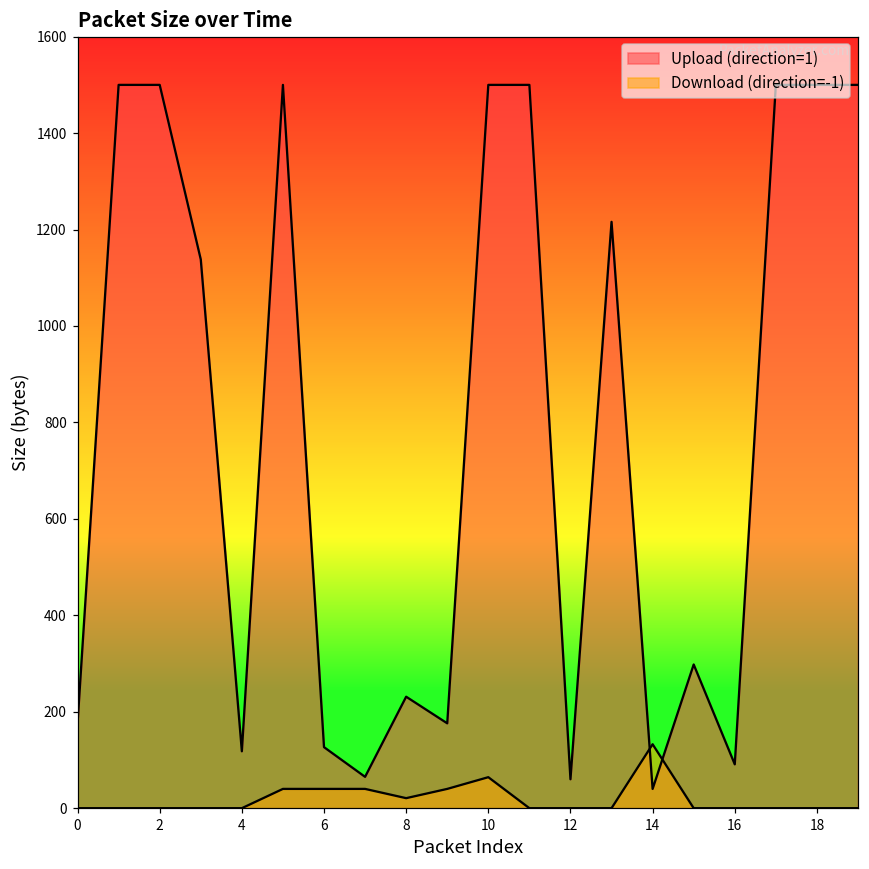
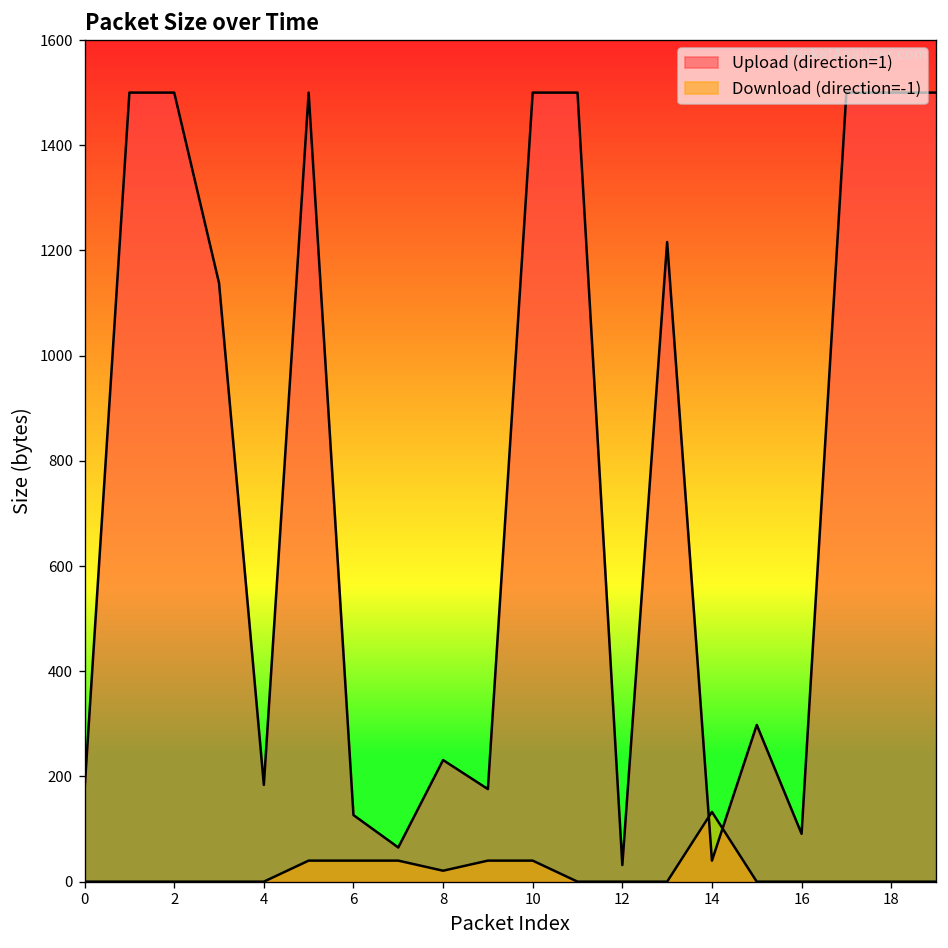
Upload (direction=1), 4: 120 -> 180
Download (direction=-1), 10: 60 -> 40
Upload (direction=1), 12: 60 -> 30
